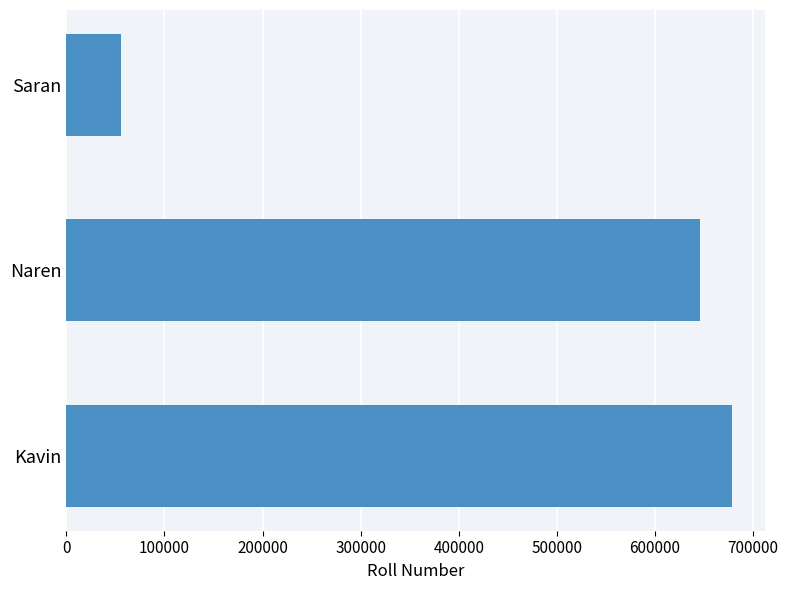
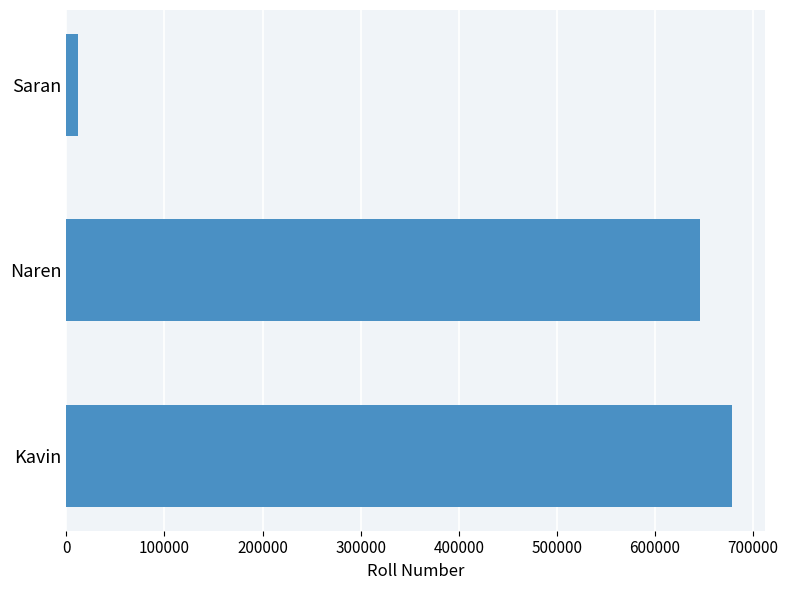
Saran: 60000 -> 10000
